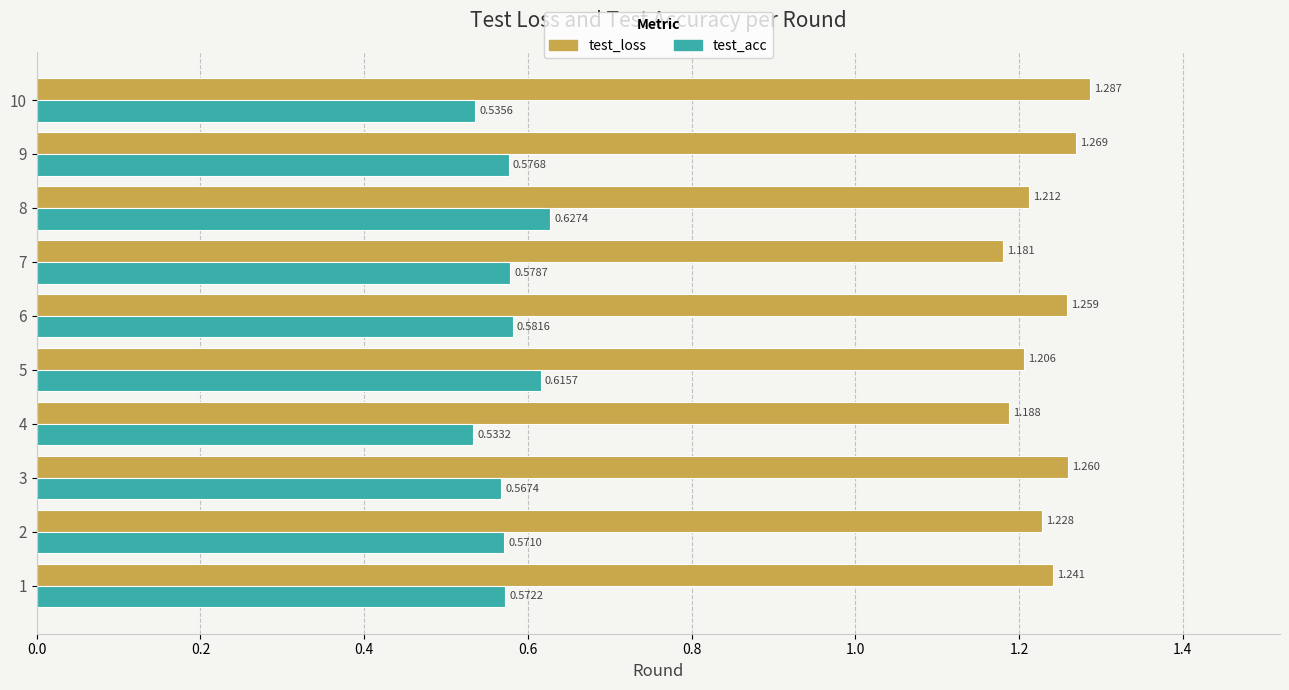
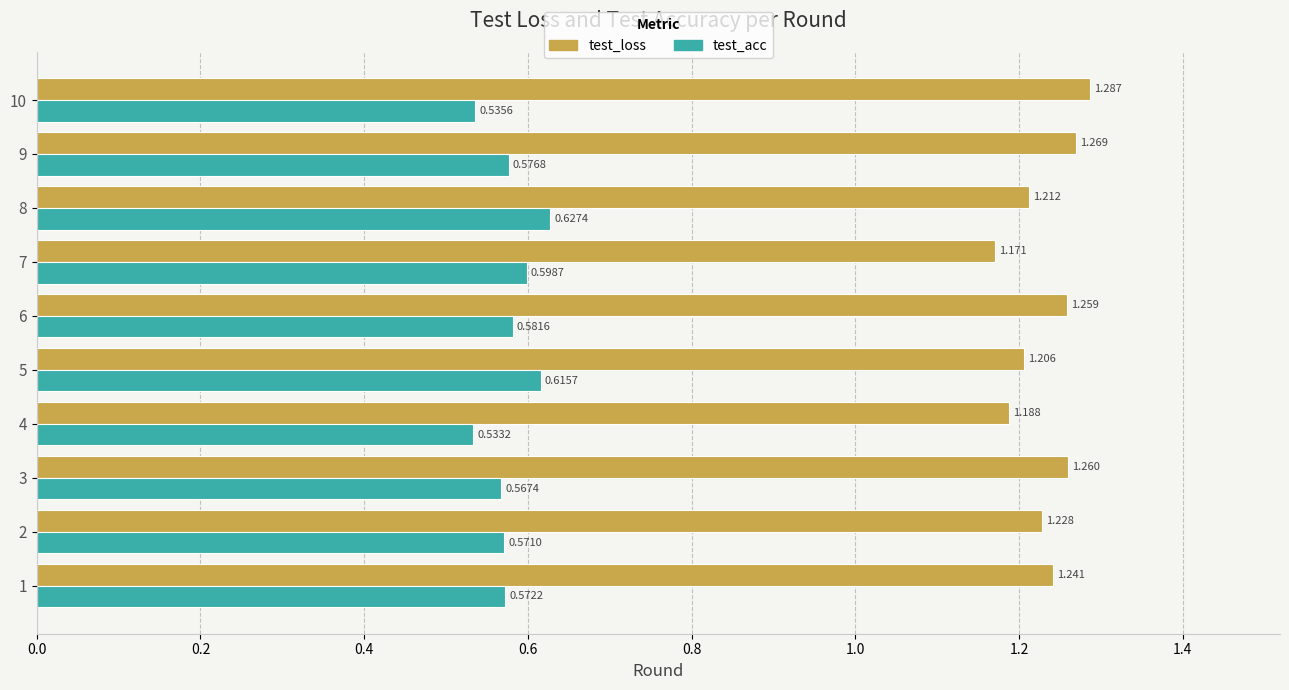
test_loss, 7: 1.181 -> 1.171
test_acc, 7: 0.5787 -> 0.5987
